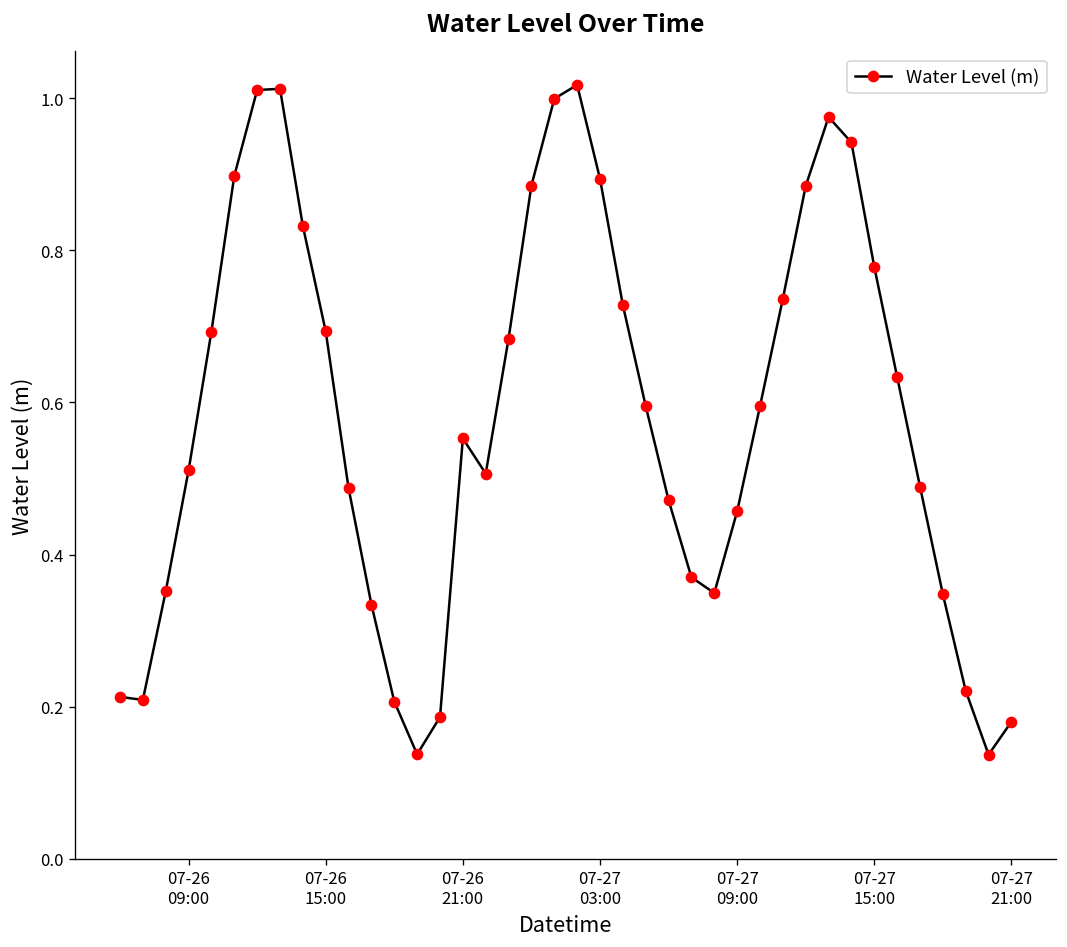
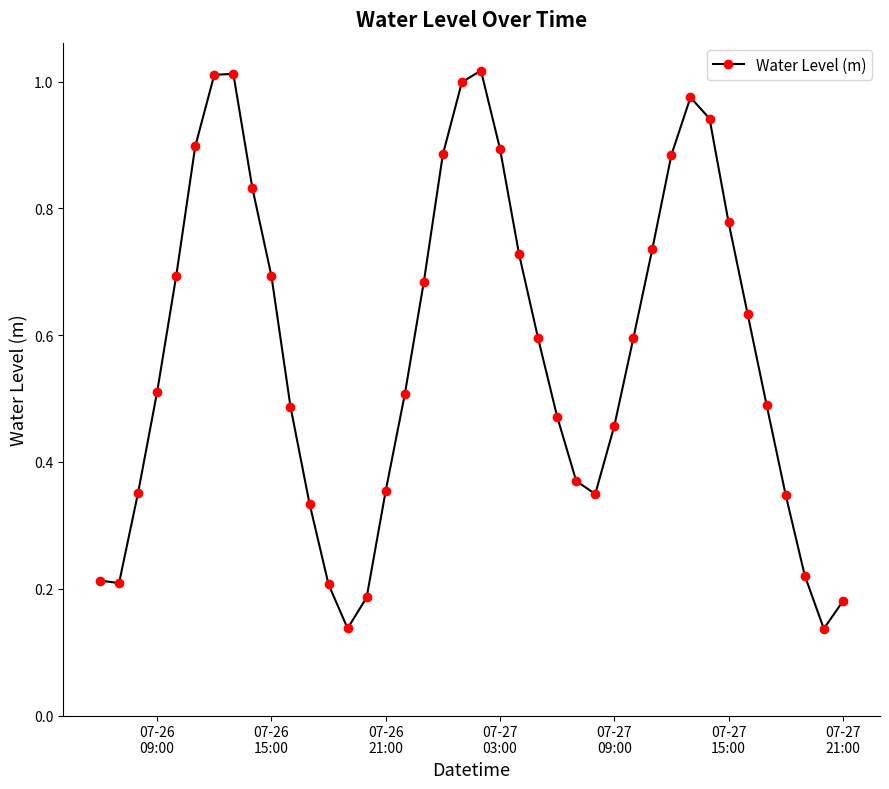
07-26 21:00: 0.55 -> 0.35
